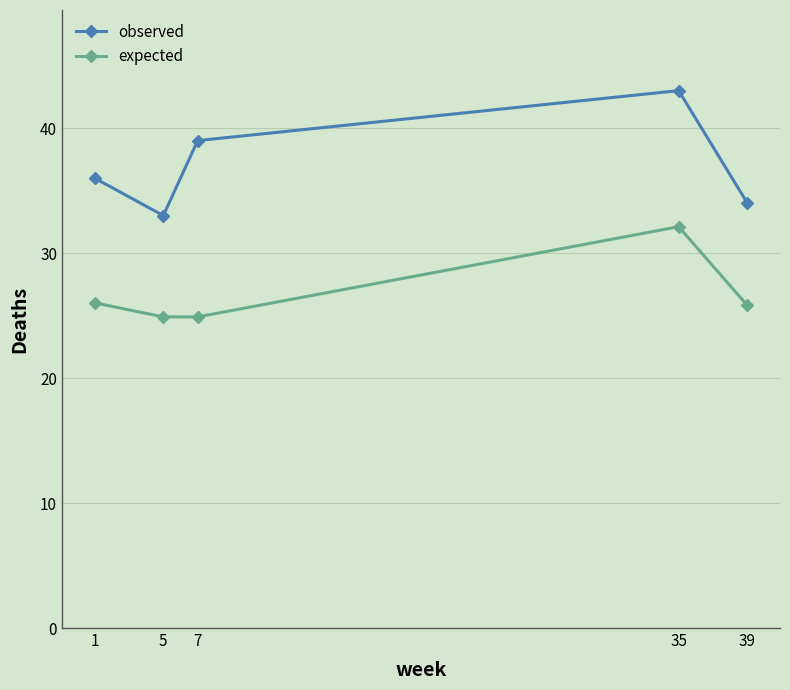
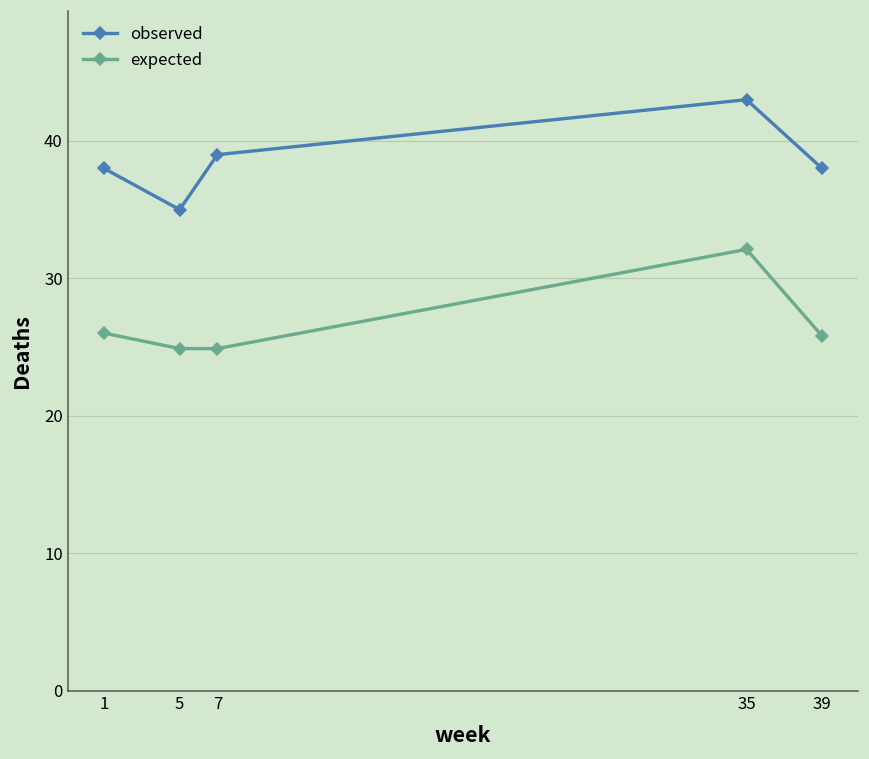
observed, 1: 36 -> 38
observed, 5: 33 -> 35
observed, 39: 34 -> 38
